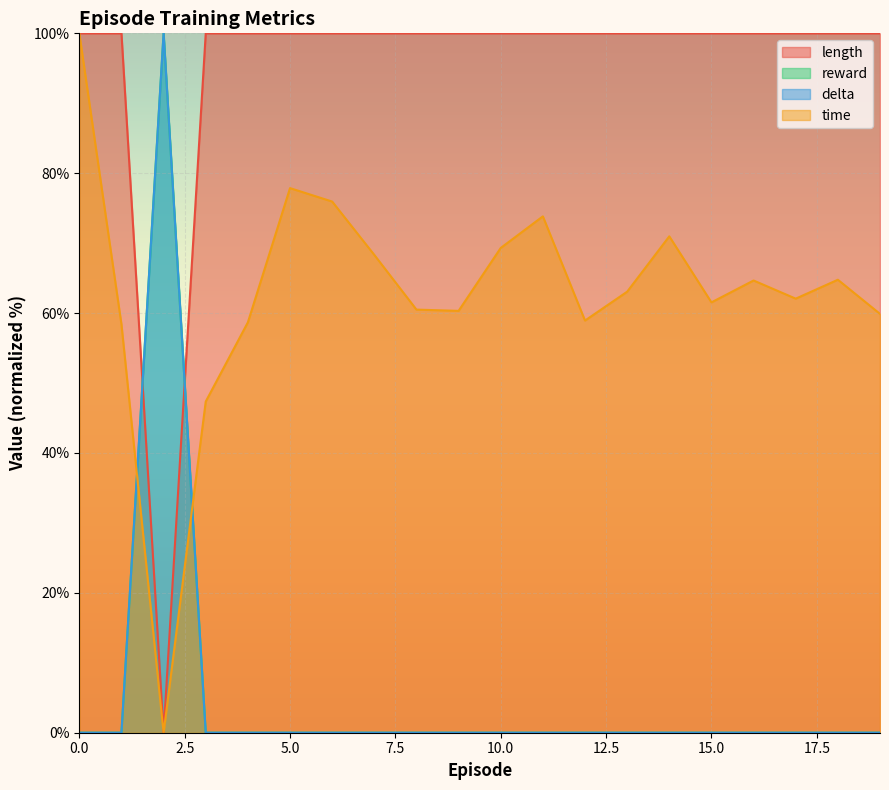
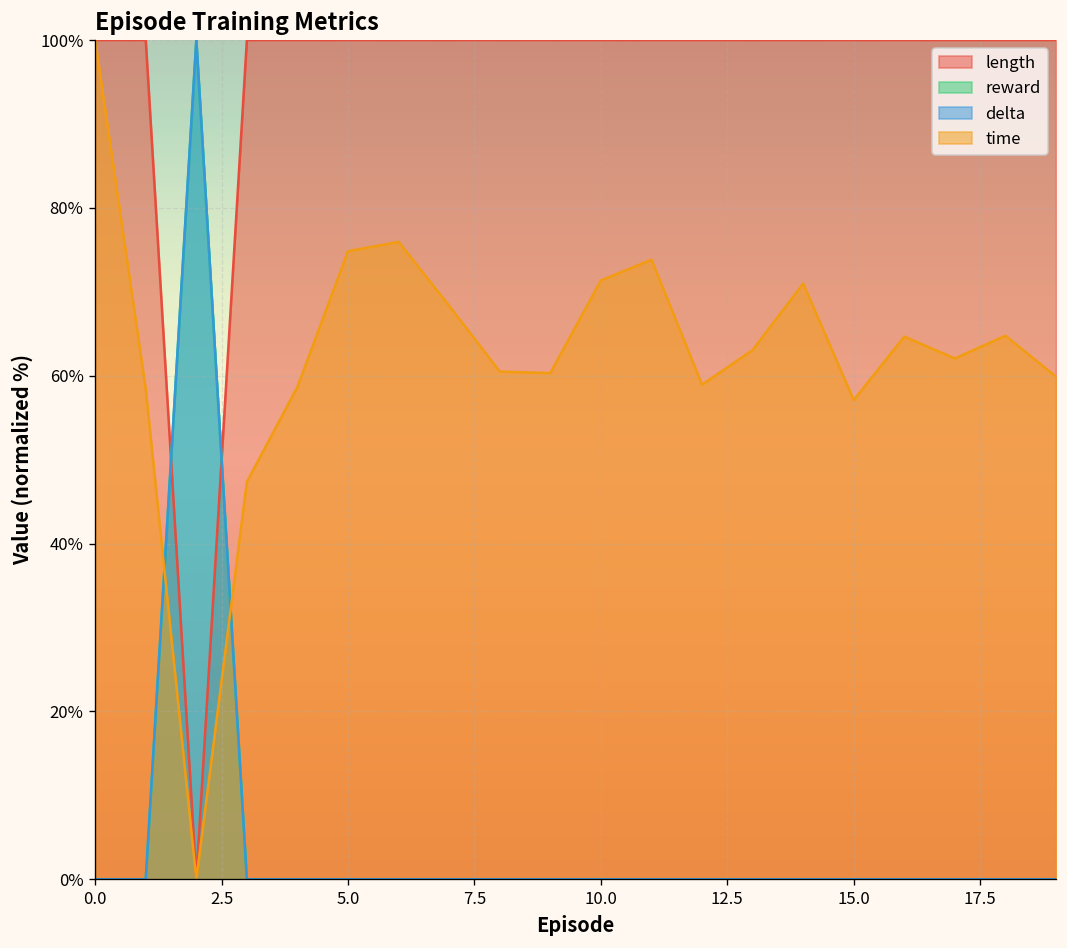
time, 5.0: 78% -> 75%
time, 10.0: 69% -> 71%
time, 15.0: 62% -> 57%
